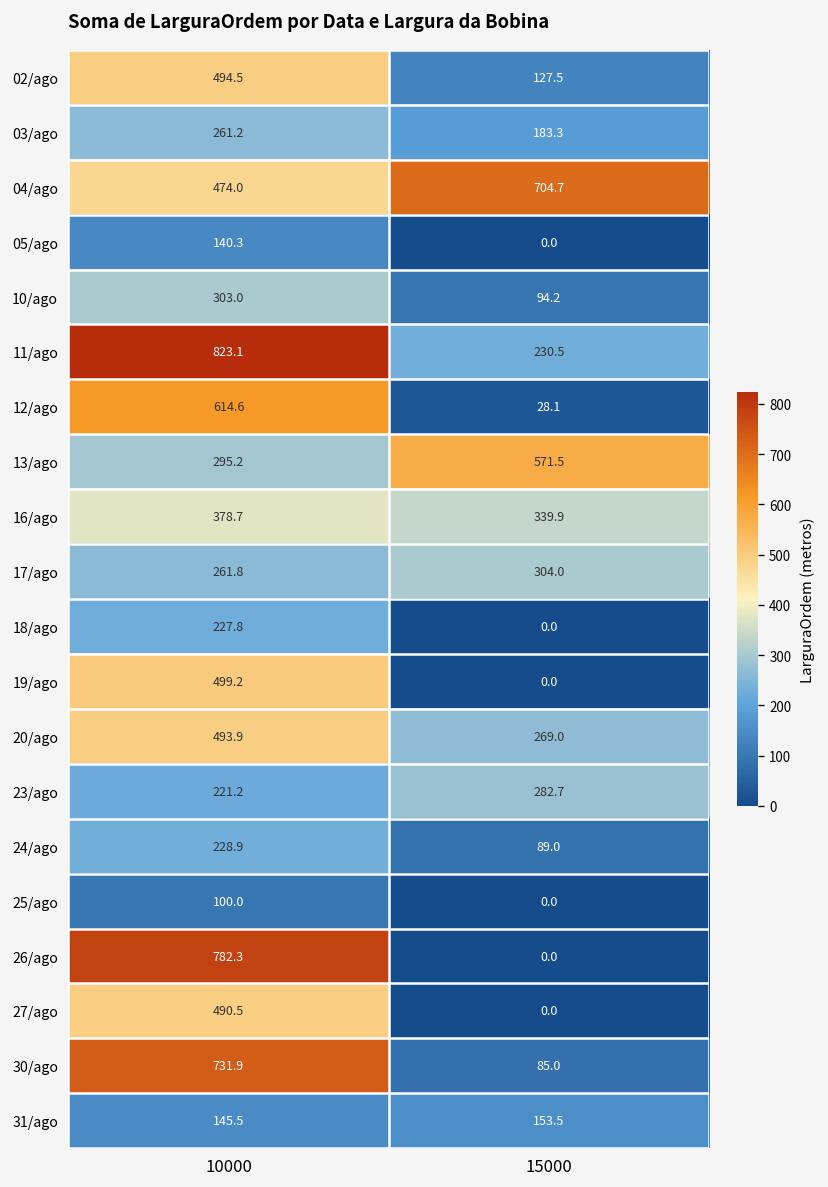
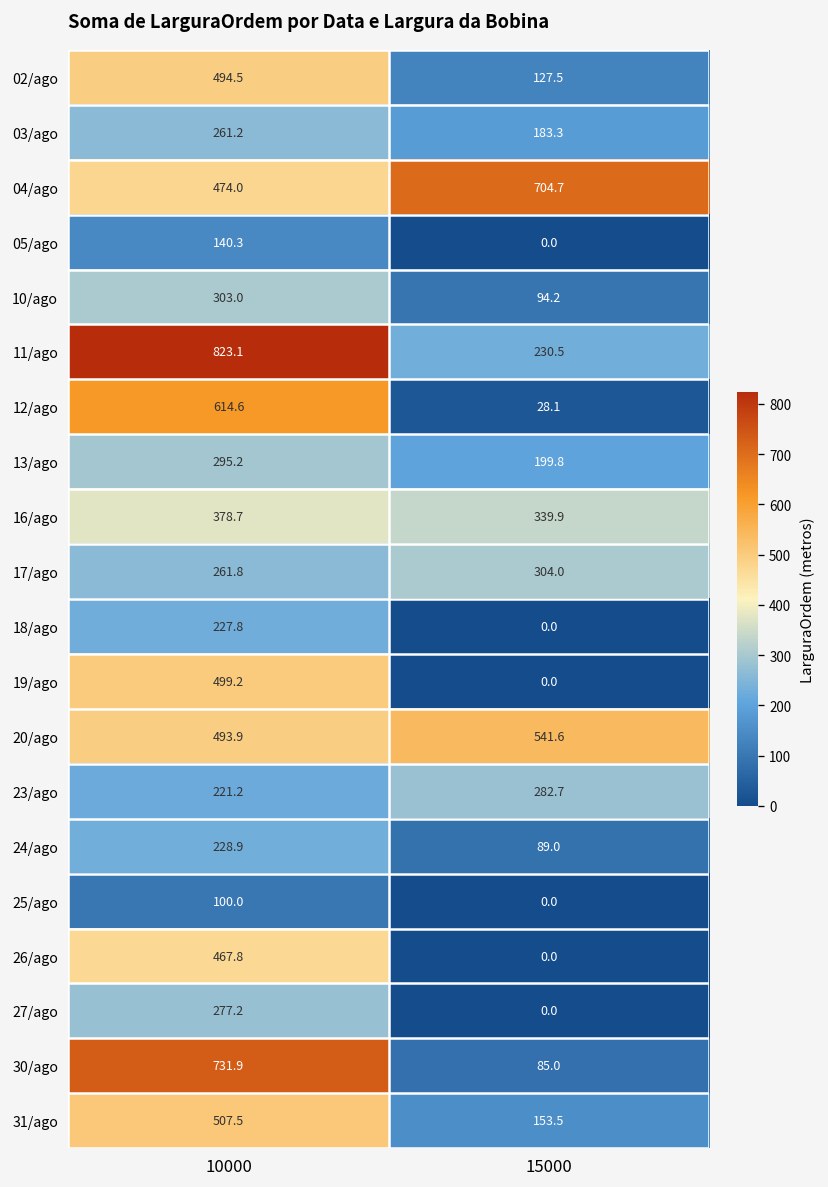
13/ago, 15000: 571.5 -> 199.8
20/ago, 15000: 269.0 -> 541.6
26/ago, 10000: 782.3 -> 467.8
27/ago, 10000: 490.5 -> 277.2
31/ago, 10000: 145.5 -> 507.5
